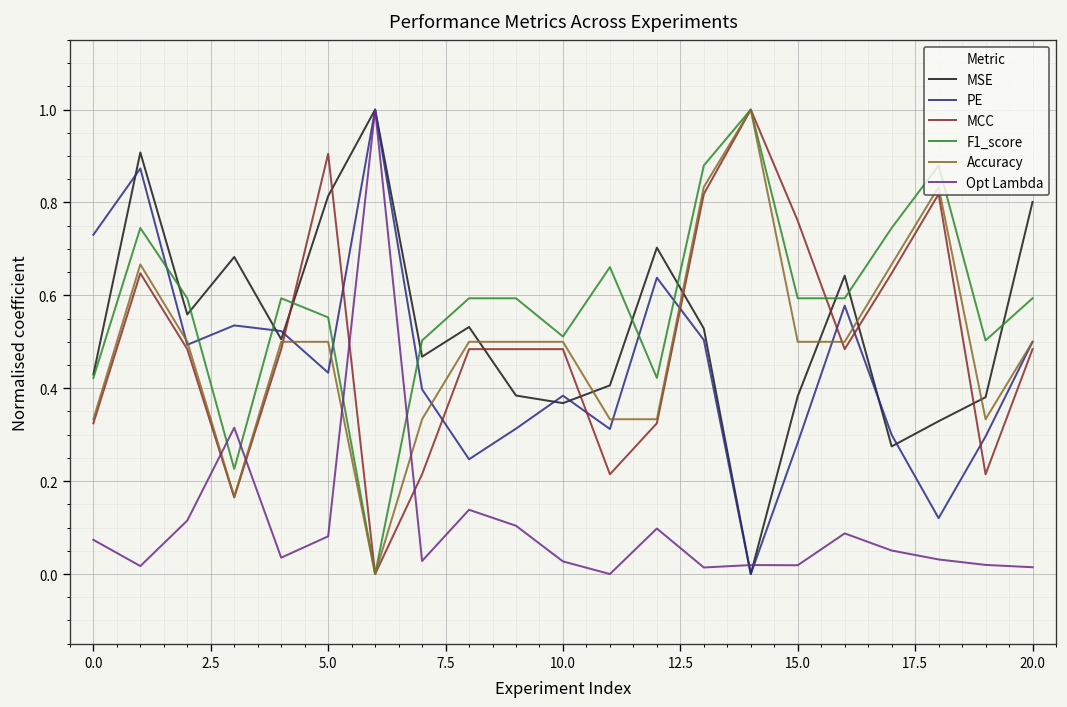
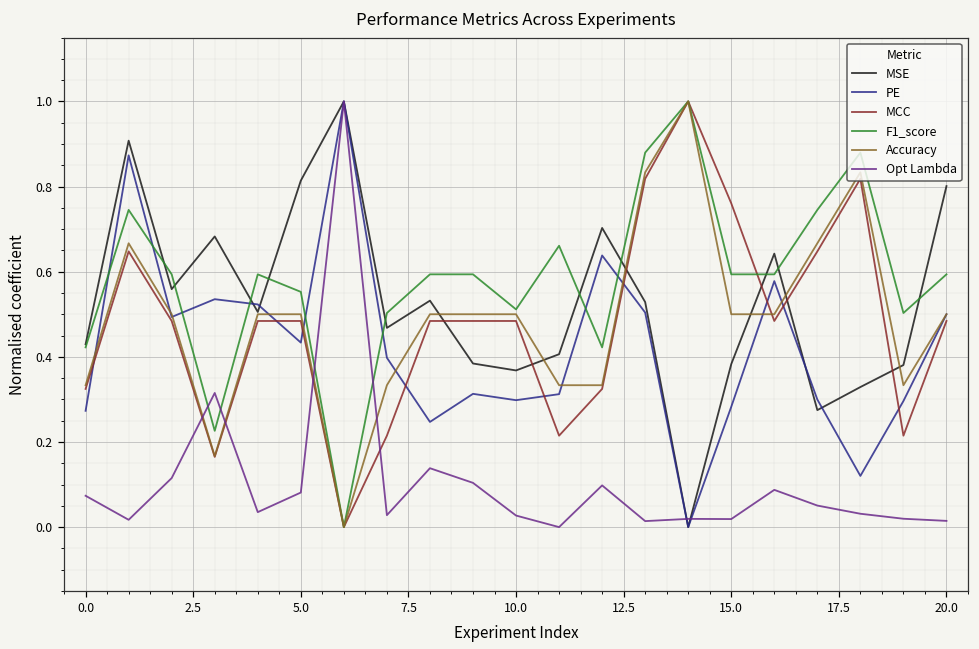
PE, 0.0: 0.73 -> 0.27
MCC, 5.0: 0.90 -> 0.48
PE, 10.0: 0.38 -> 0.30
